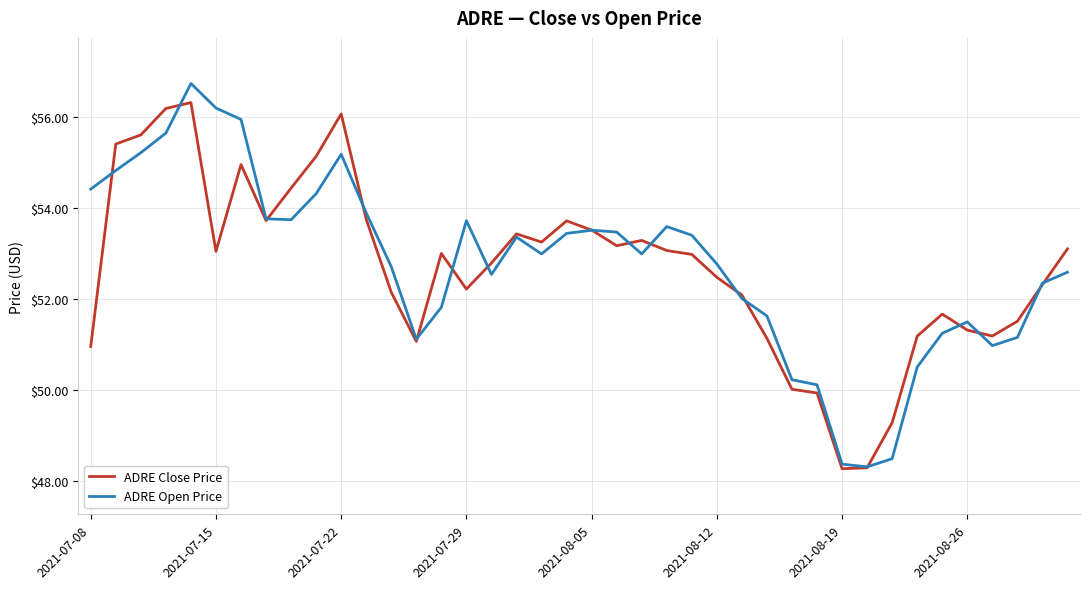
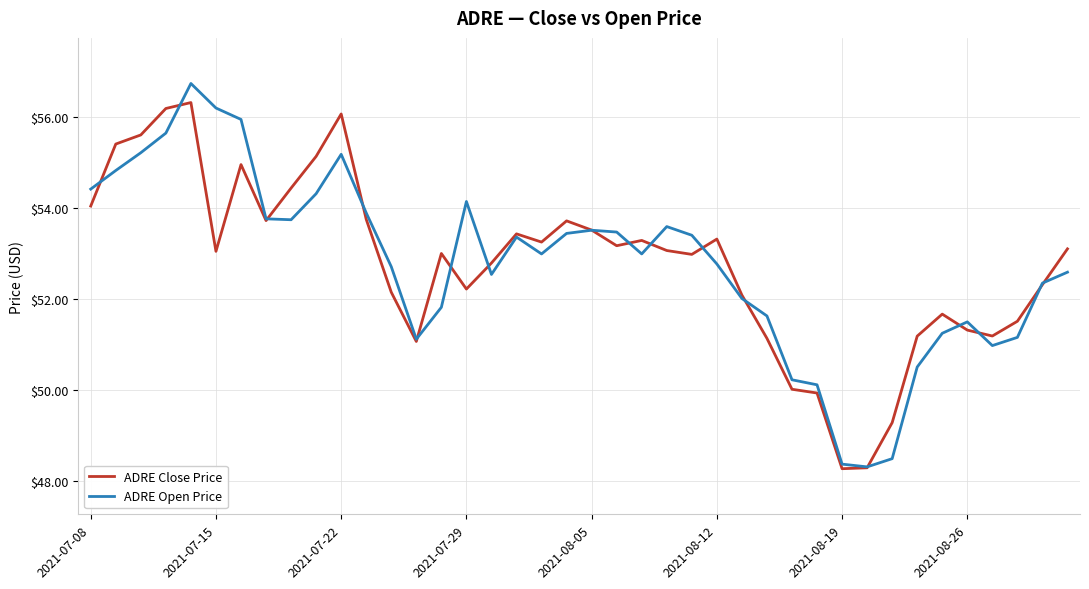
ADRE Close Price, 2021-07-08: $51.0 -> $54.0
ADRE Open Price, 2021-07-29: $53.7 -> $54.1
ADRE Close Price, 2021-08-12: $52.5 -> $53.3
